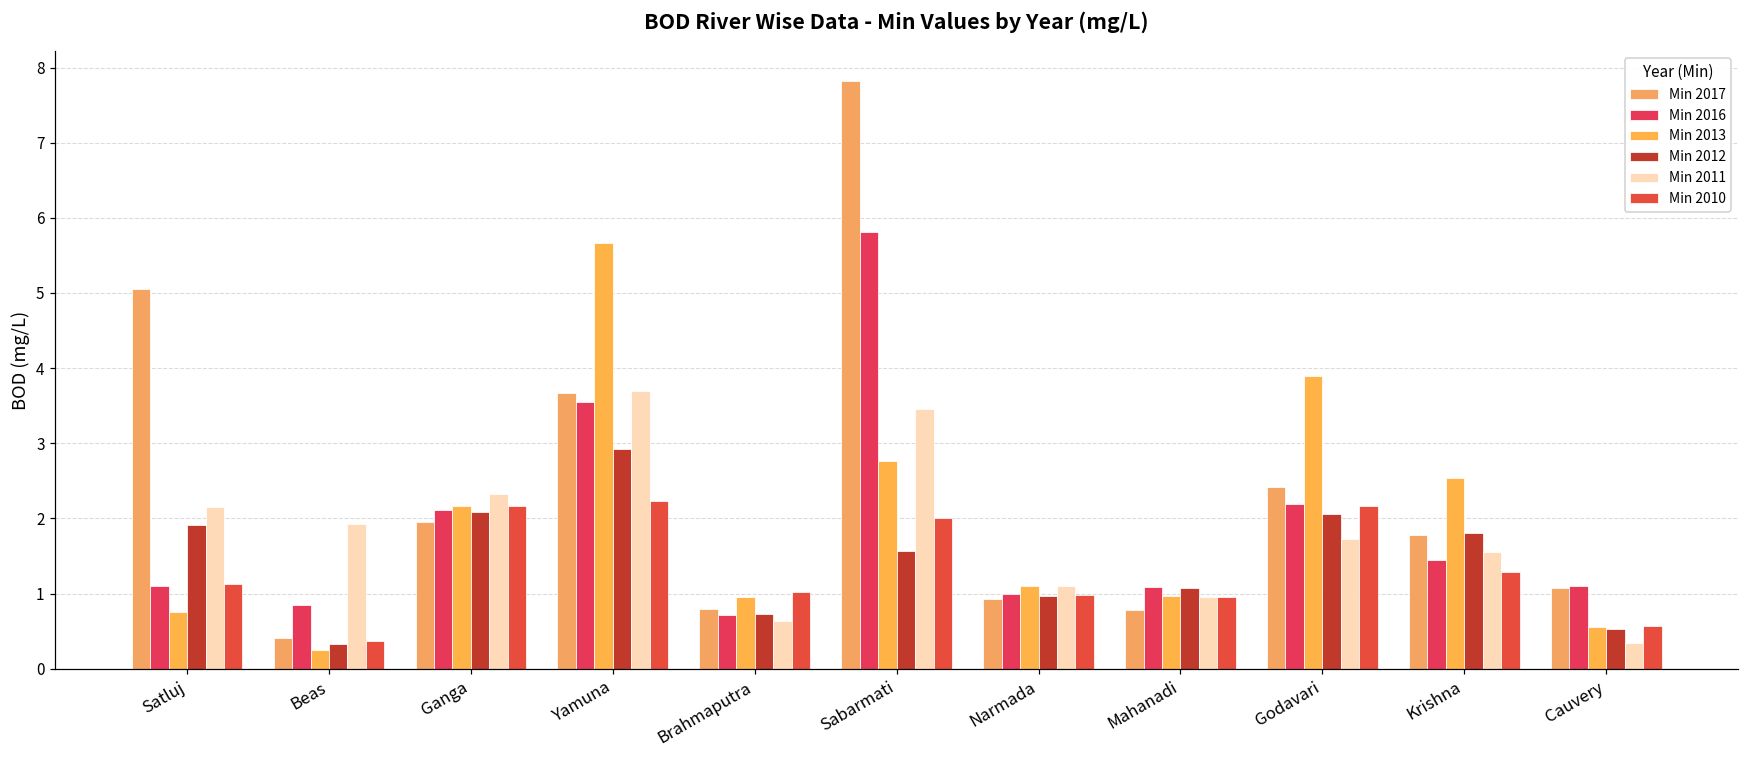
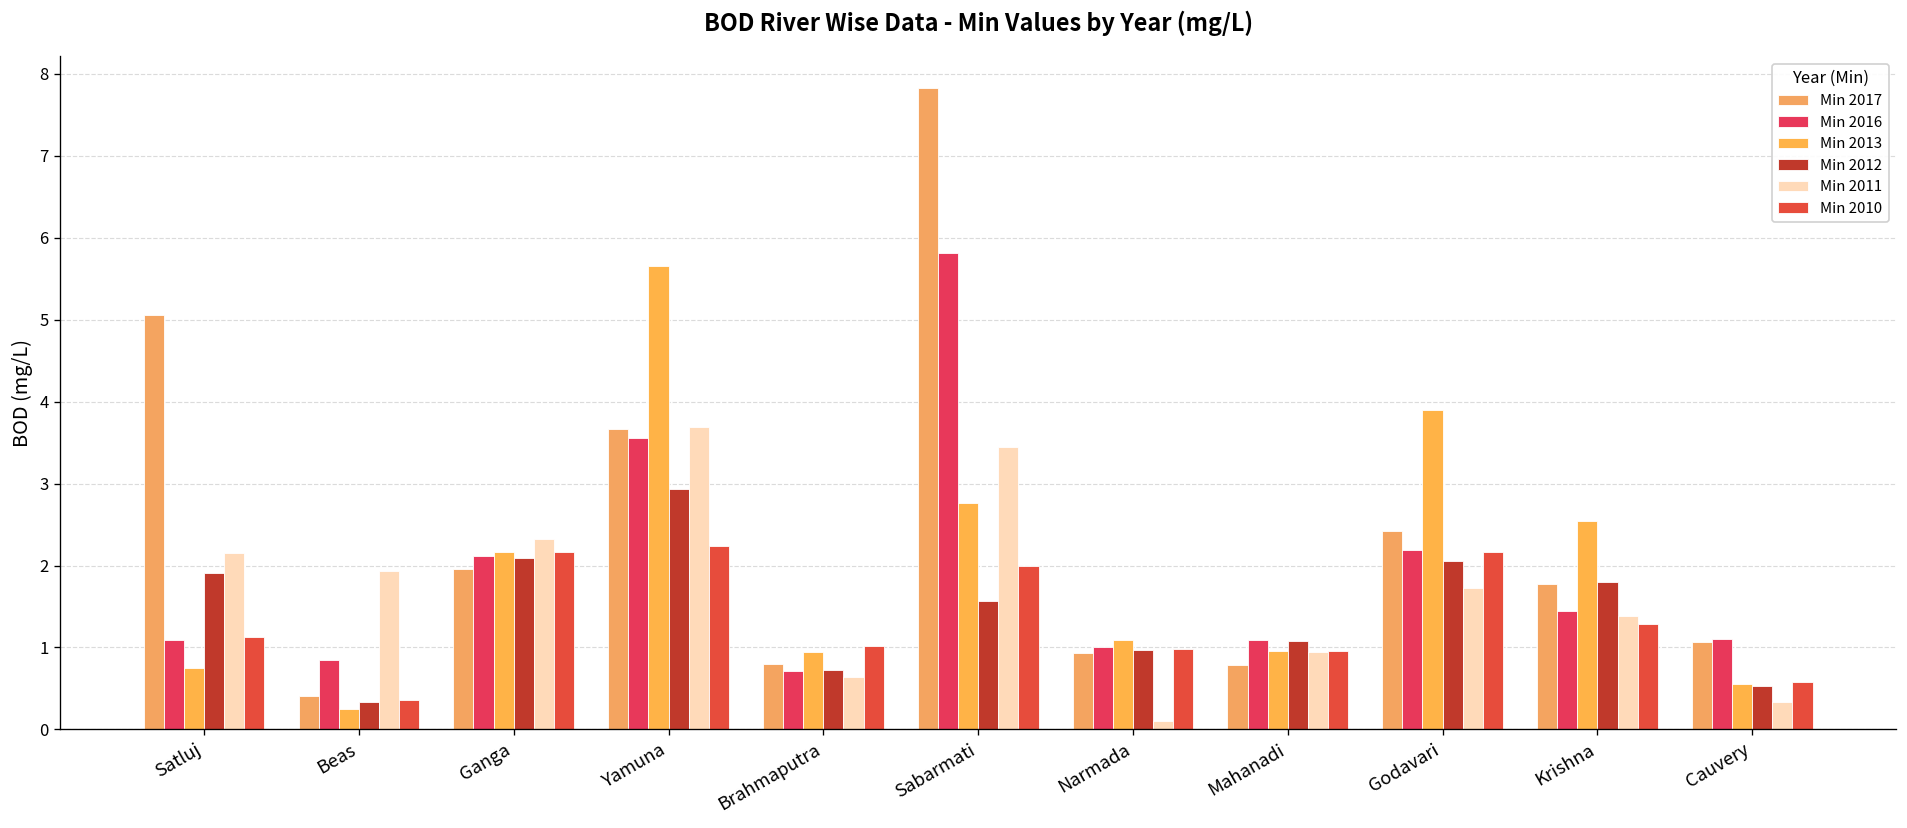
Min 2011, Narmada: 1.1 -> 0.1
Min 2011, Krishna: 1.6 -> 1.4
